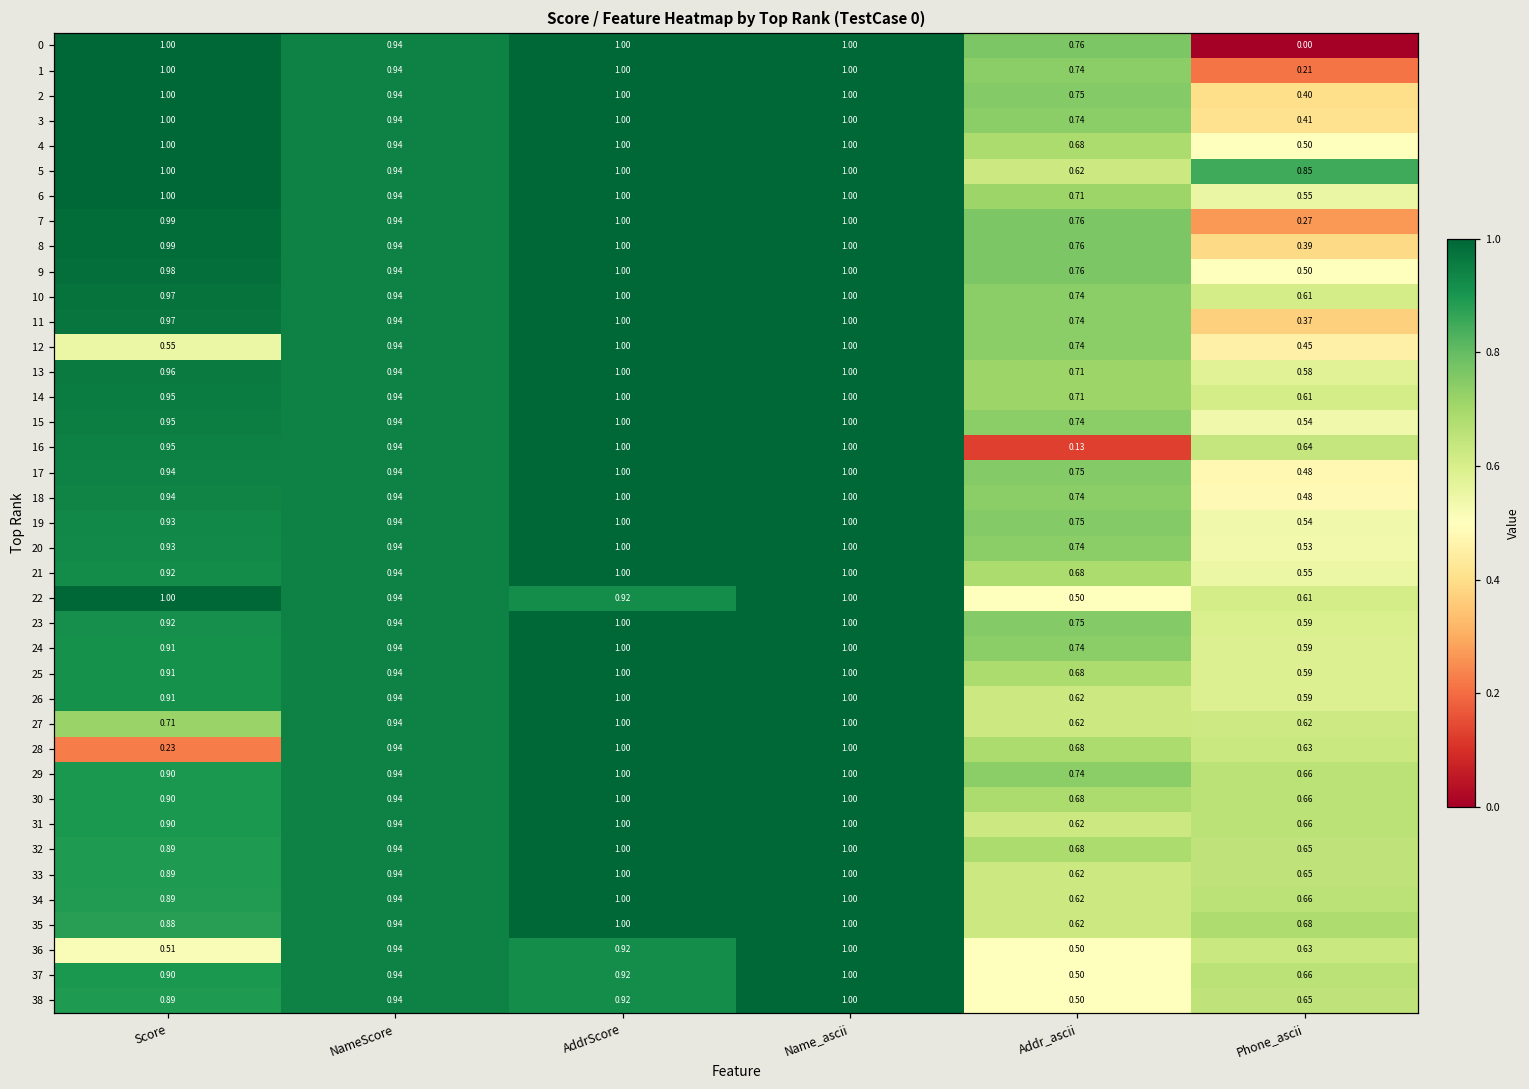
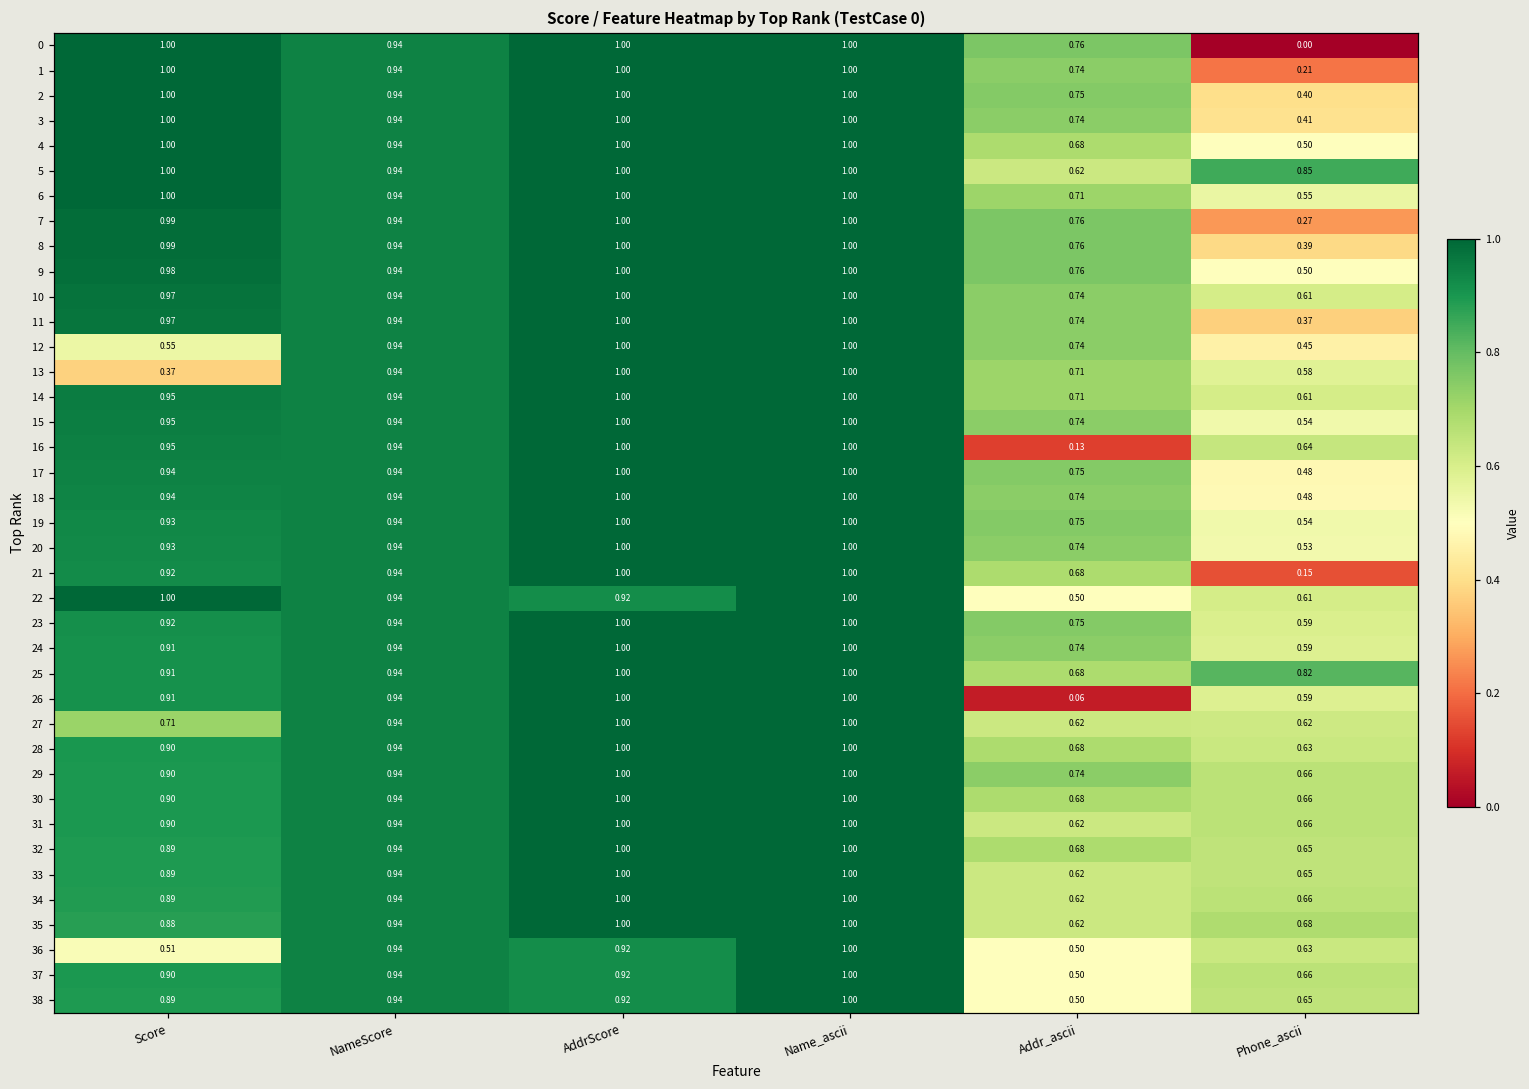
13, Score: 0.96 -> 0.37
21, Phone_ascii: 0.55 -> 0.15
25, Phone_ascii: 0.59 -> 0.82
26, Addr_ascii: 0.62 -> 0.06
28, Score: 0.23 -> 0.90
